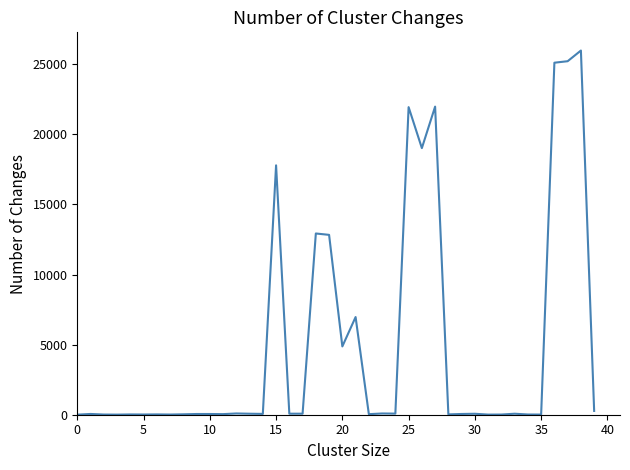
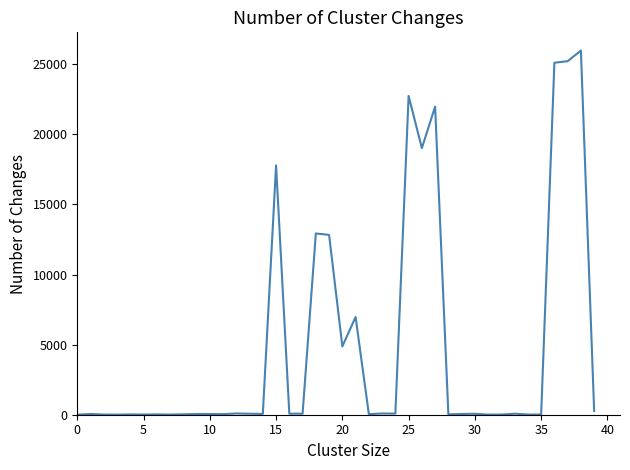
25: 21900 -> 22700
